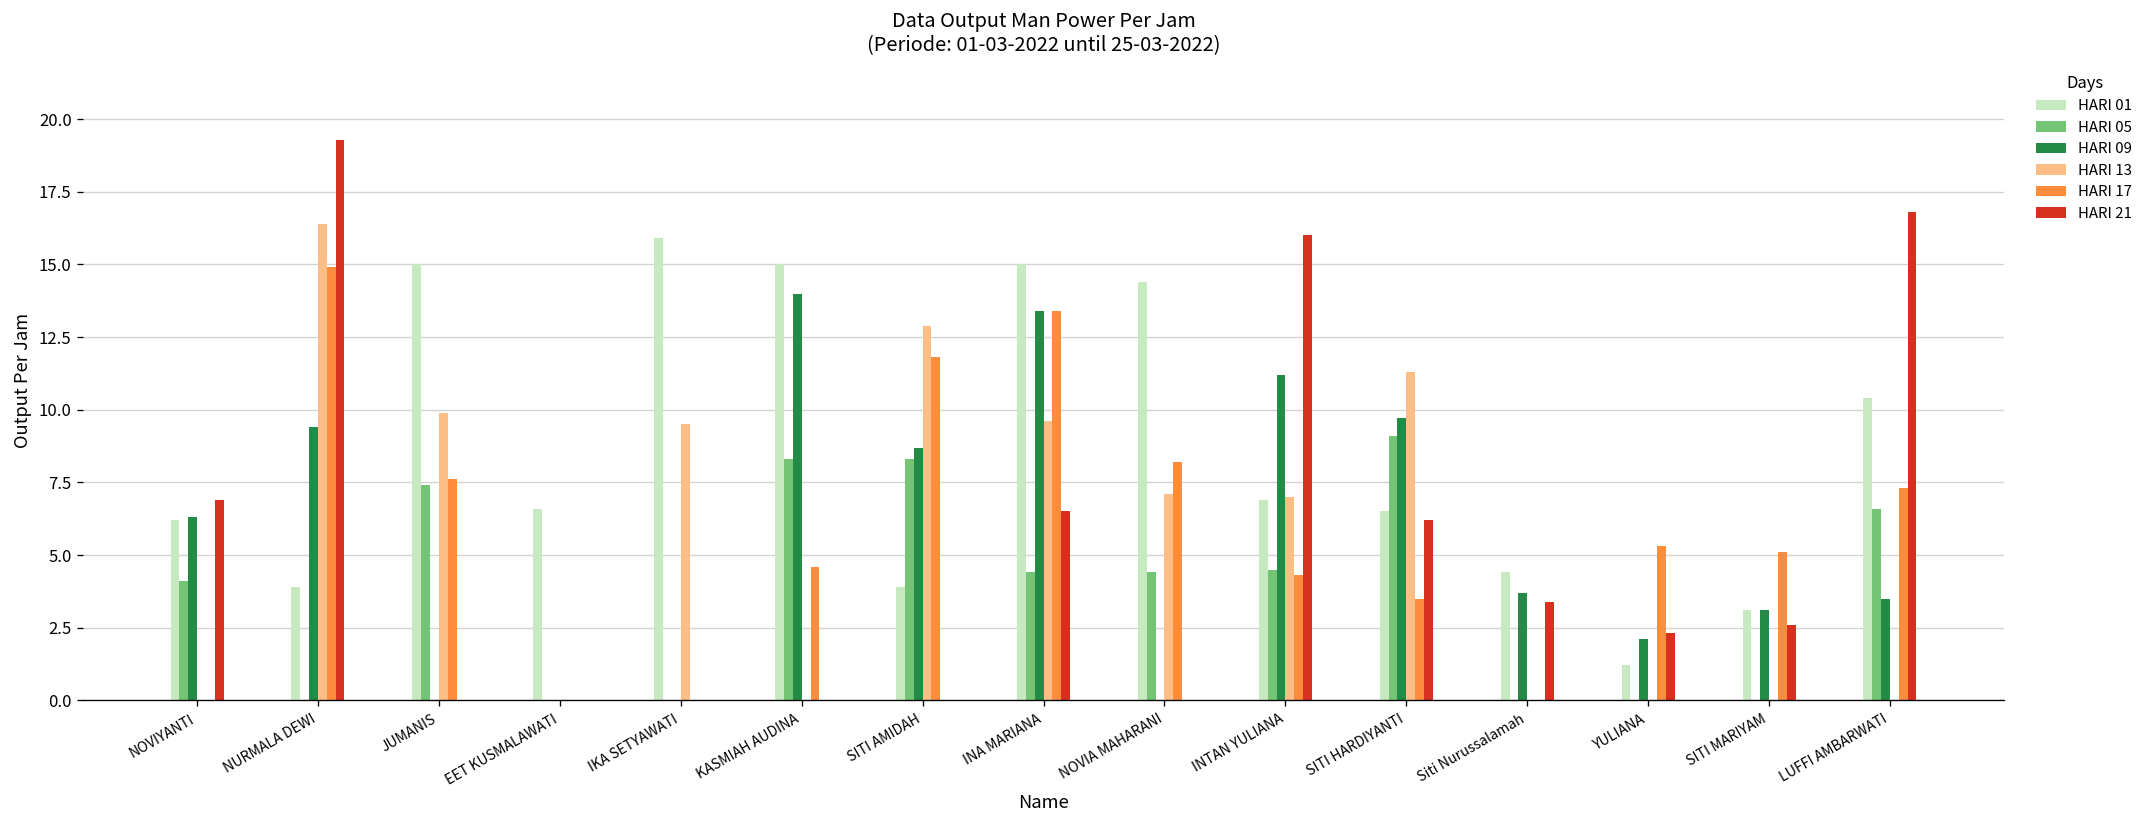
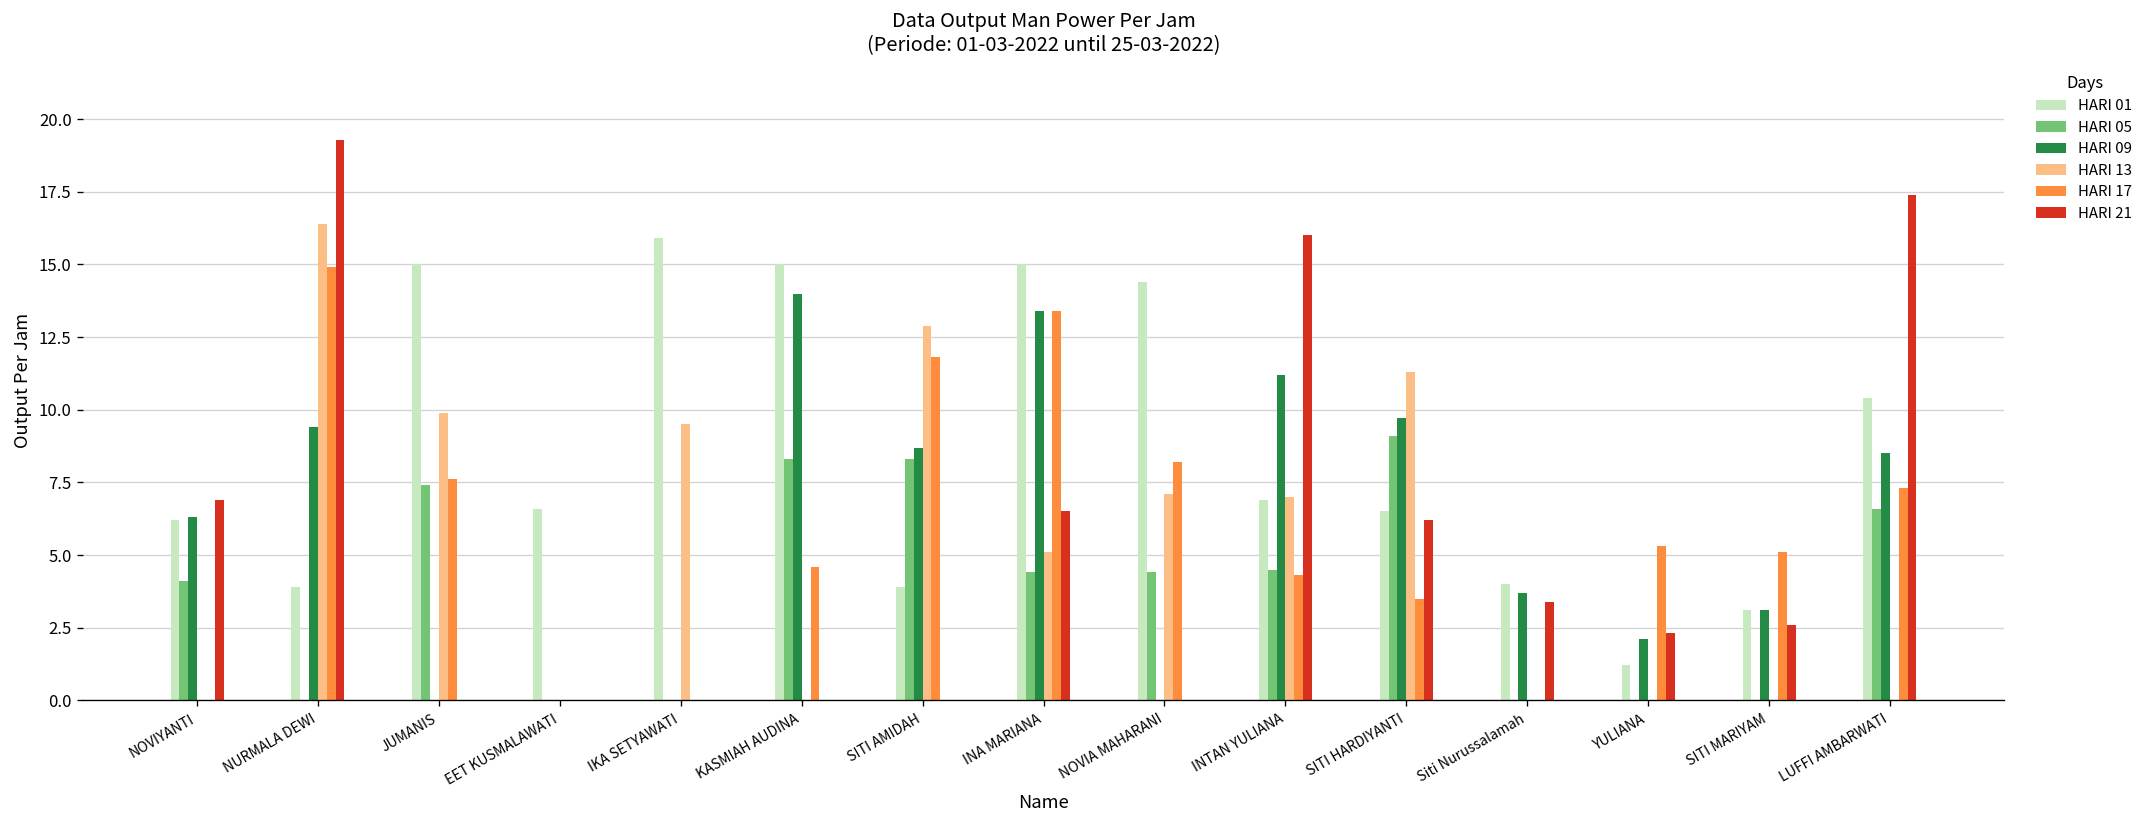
HARI 13, INA MARIANA: 9.6 -> 5.1
HARI 01, Siti Nurussalamah: 4.4 -> 4.0
HARI 09, LUFFI AMBARWATI: 3.5 -> 8.5
HARI 21, LUFFI AMBARWATI: 16.8 -> 17.4
